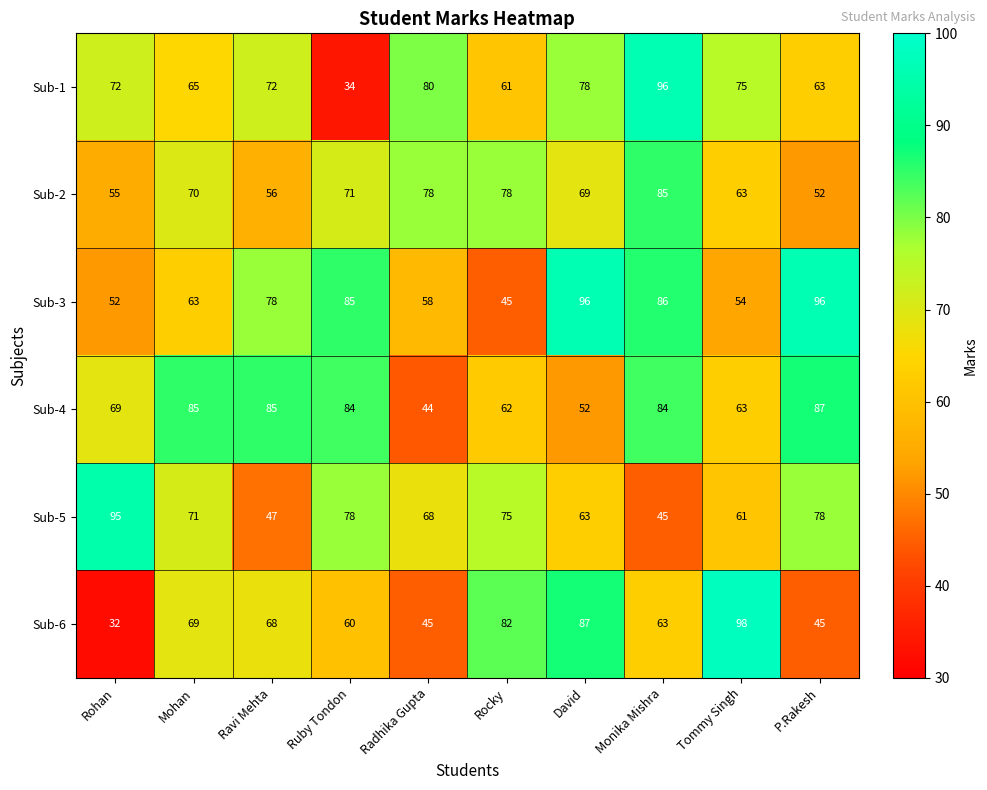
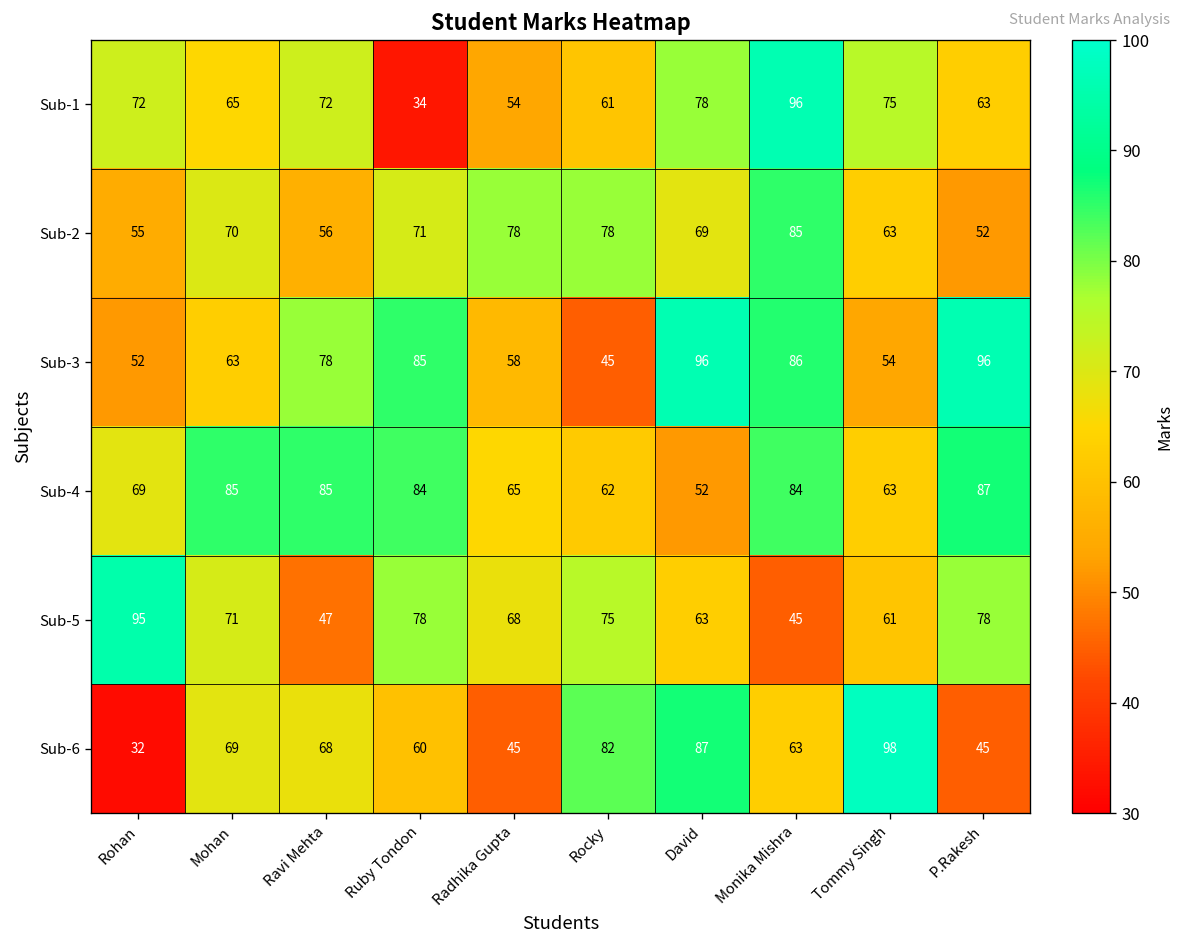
Sub-1, Radhika Gupta: 80 -> 54
Sub-4, Radhika Gupta: 44 -> 65
